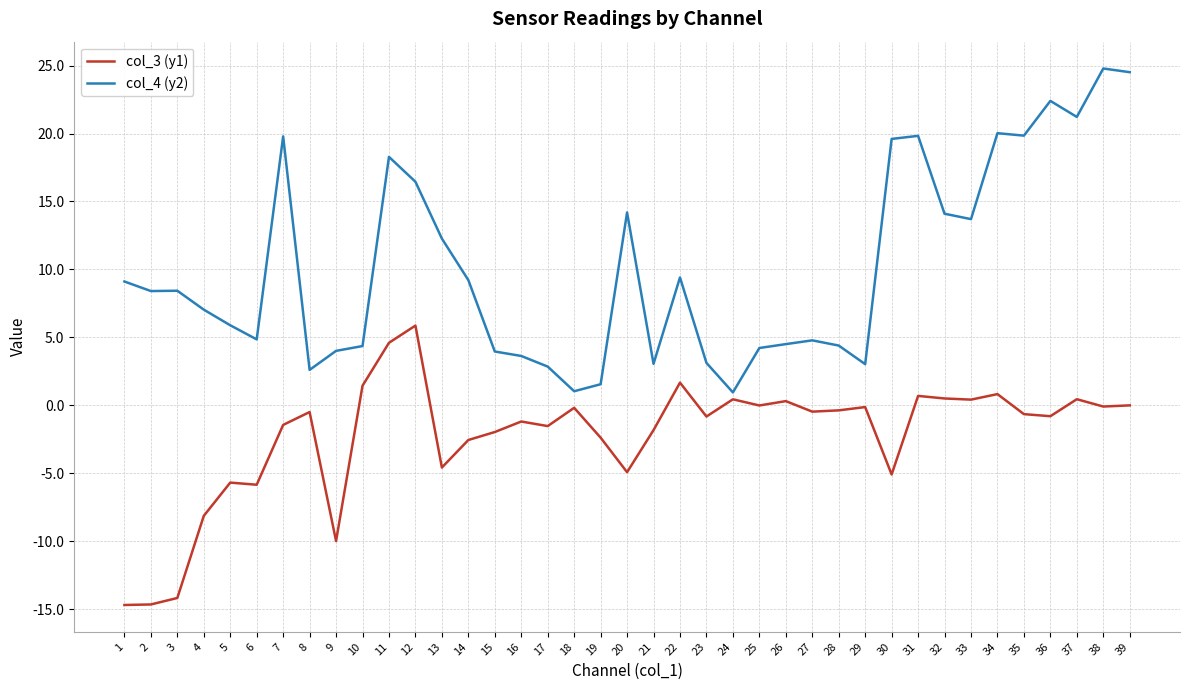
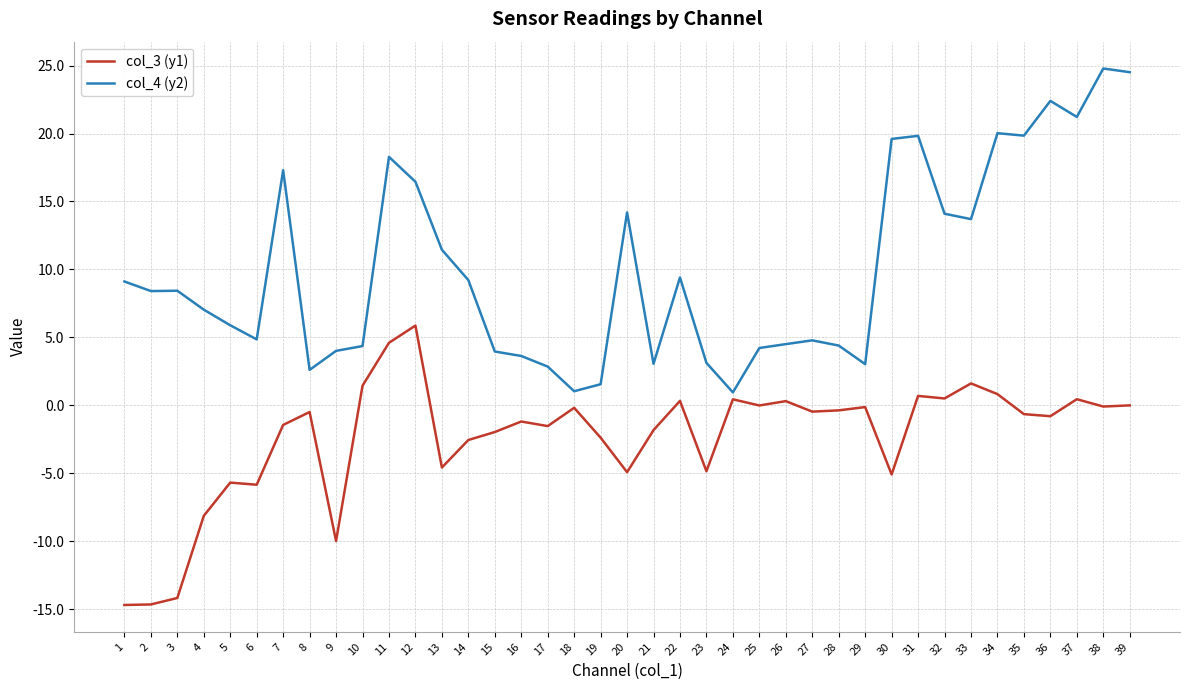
col_4 (y2), 7: 19.8 -> 17.3
col_4 (y2), 13: 12.3 -> 11.5
col_3 (y1), 22: 1.7 -> 0.3
col_3 (y1), 23: -0.8 -> -4.8
col_3 (y1), 33: 0.4 -> 1.6
